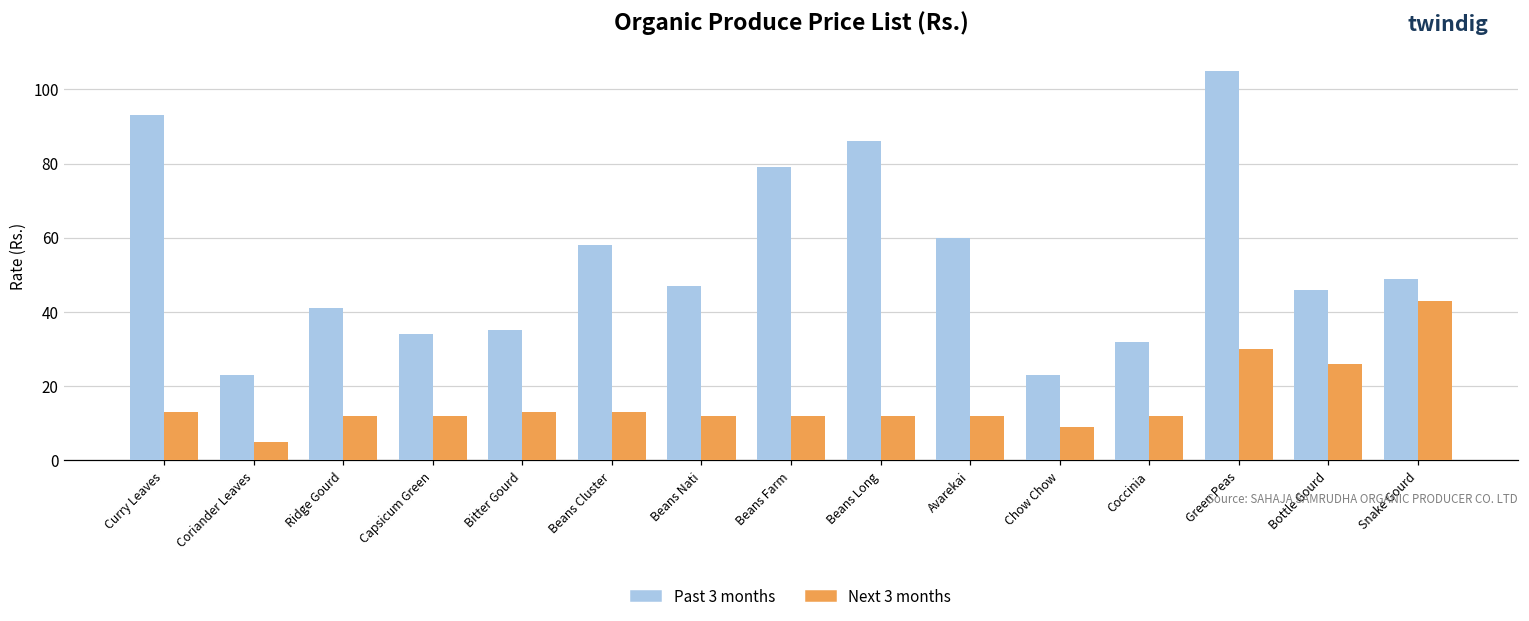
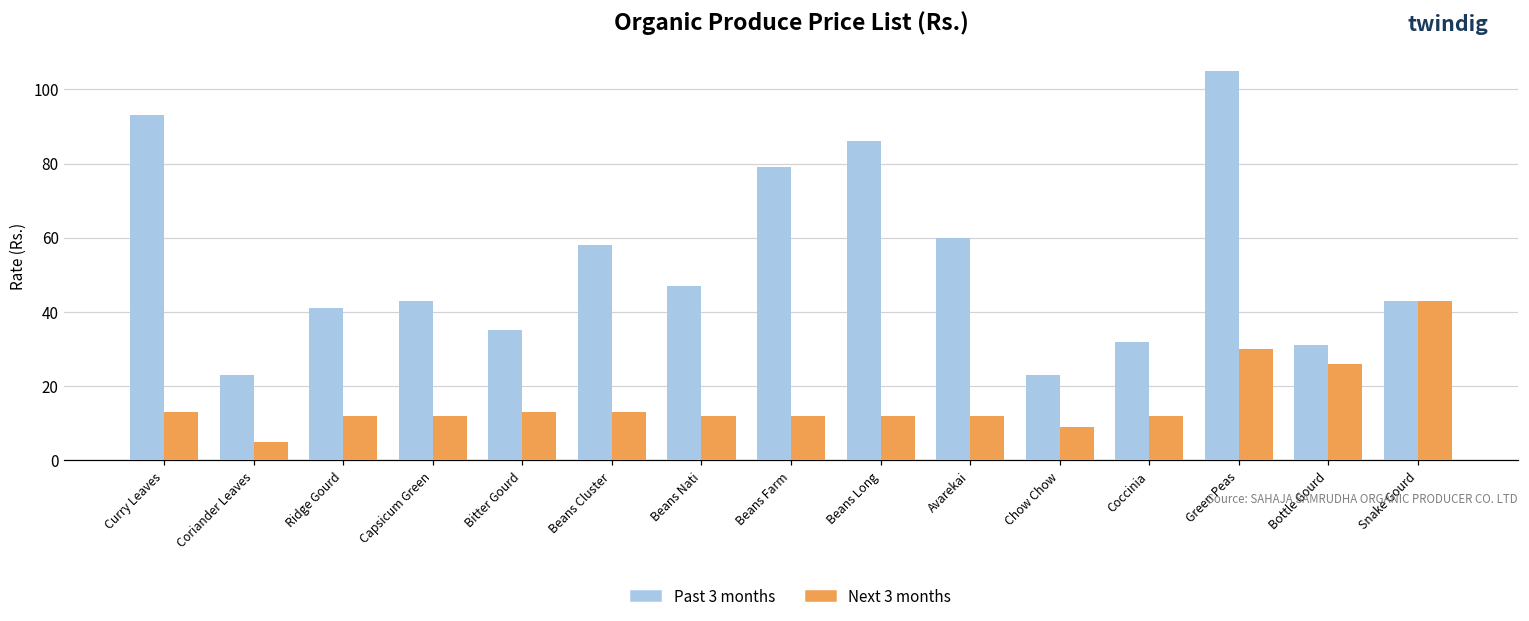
Past 3 months, Capsicum Green: 34 -> 43
Past 3 months, Bottle Gourd: 46 -> 31
Past 3 months, Snake Gourd: 49 -> 43
